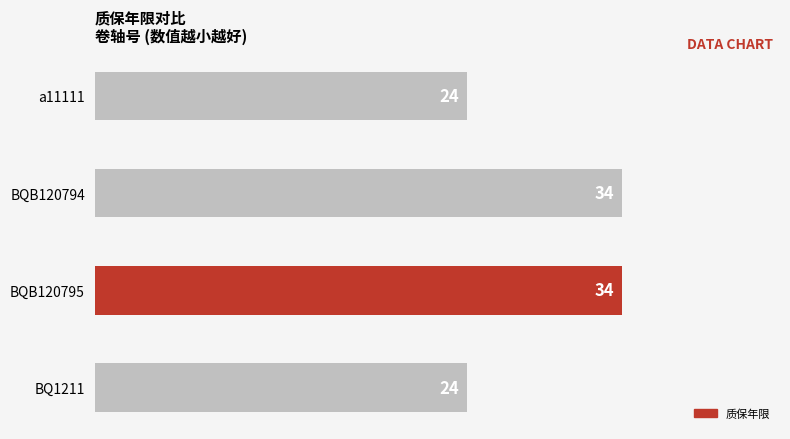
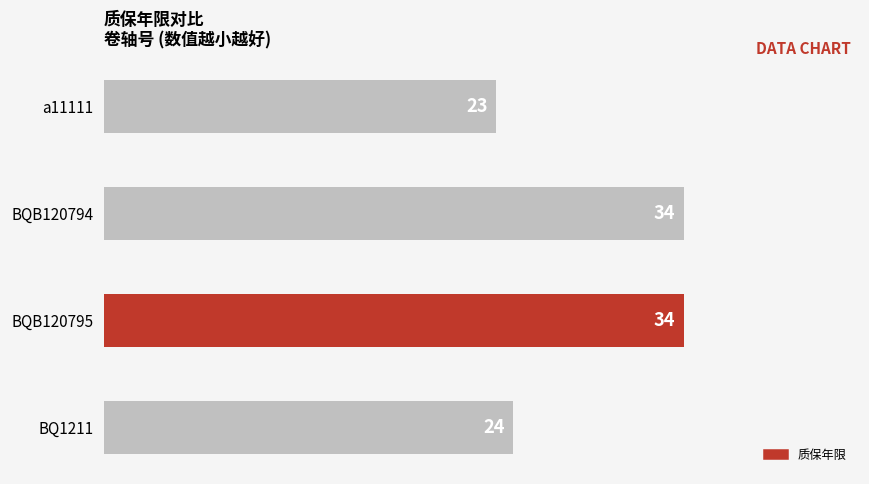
a11111: 24 -> 23
